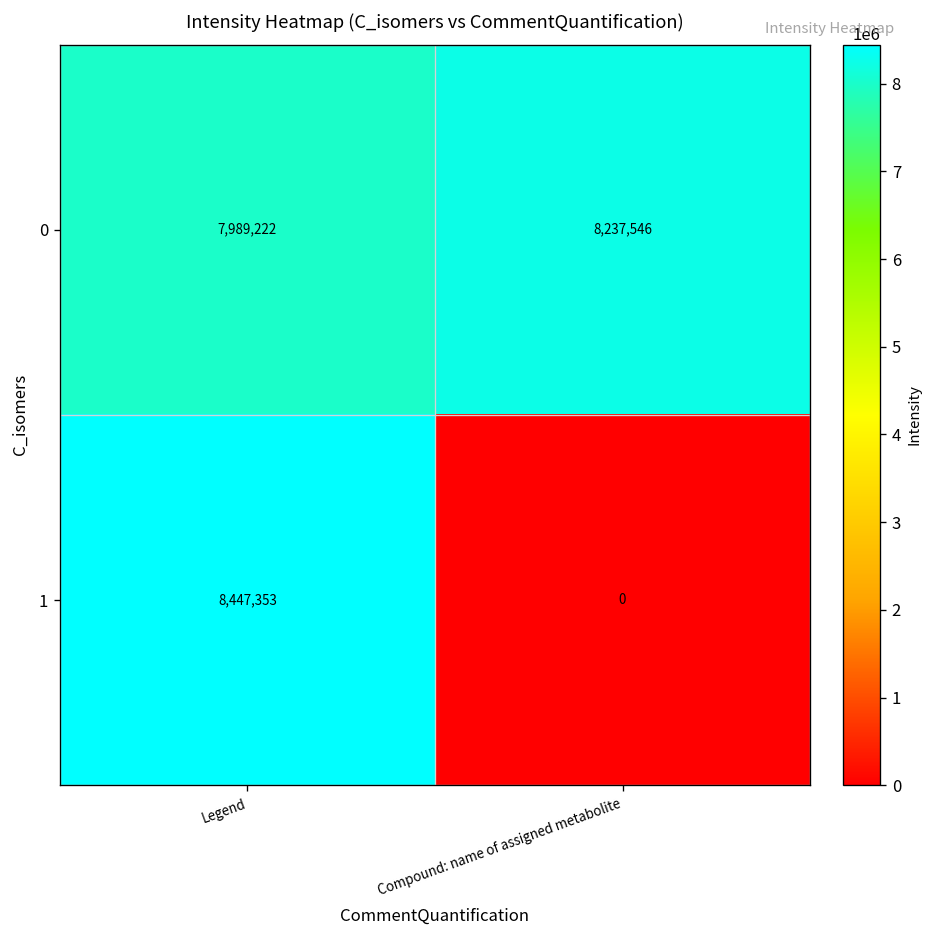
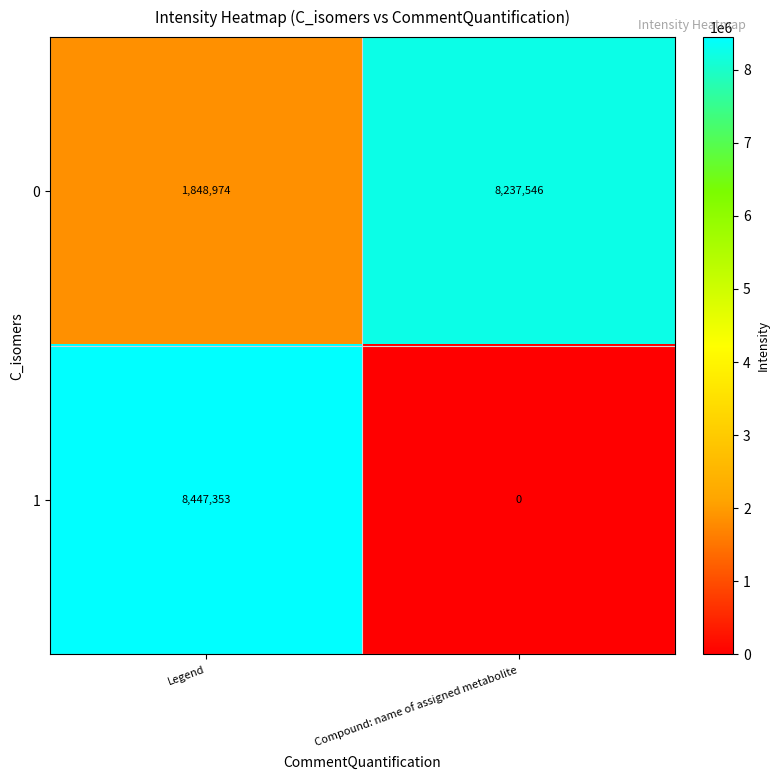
0, Legend: 7,989,222 -> 1,848,974
